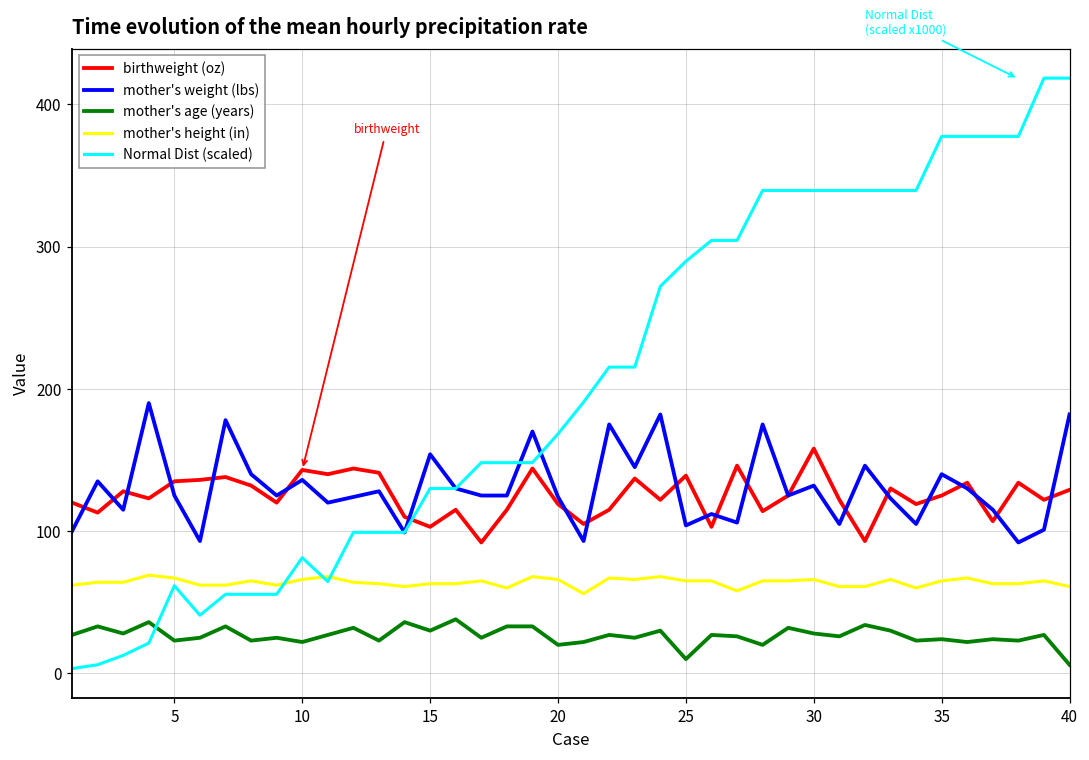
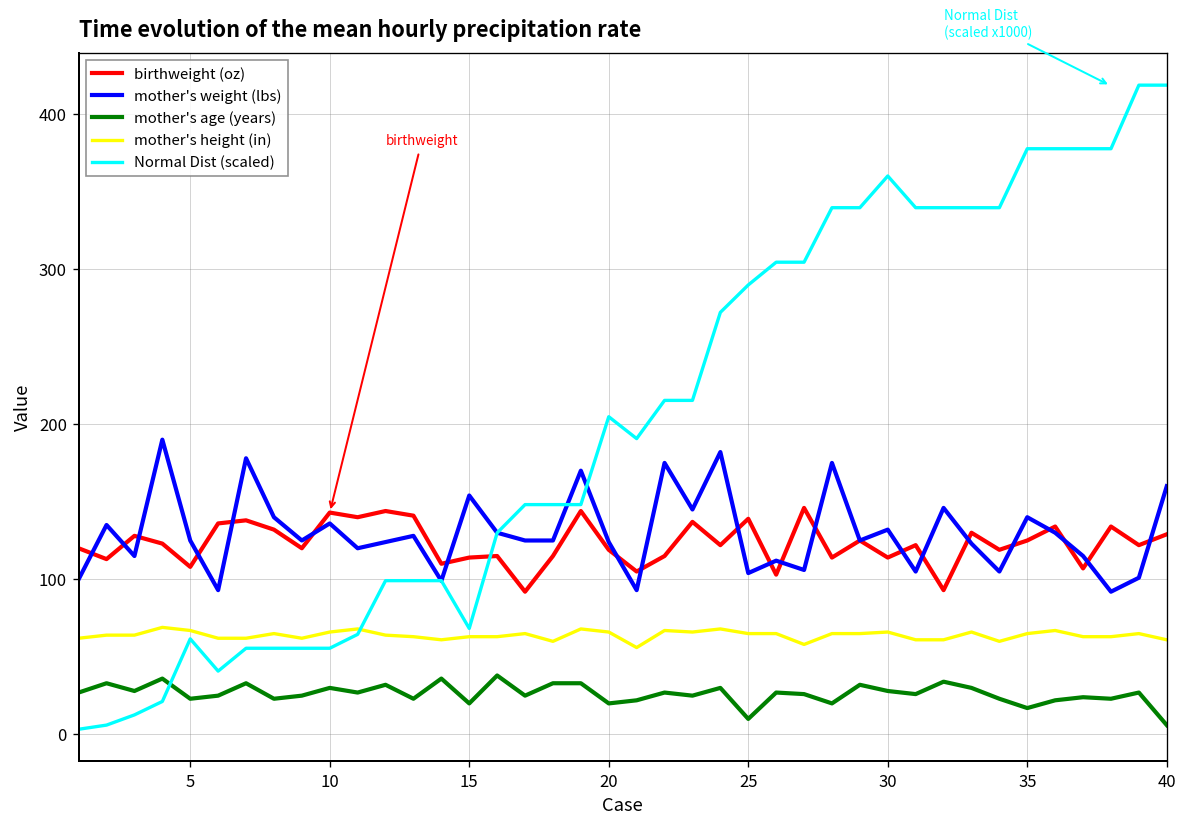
birthweight (oz), 5: 135 -> 108
mother's age (years), 10: 22 -> 30
Normal Dist (scaled), 10: 81 -> 56
birthweight (oz), 15: 103 -> 114
mother's age (years), 15: 30 -> 20
Normal Dist (scaled), 15: 130 -> 68
Normal Dist (scaled), 20: 168 -> 205
birthweight (oz), 30: 158 -> 114
Normal Dist (scaled), 30: 339 -> 360
mother's age (years), 35: 24 -> 17
mother's weight (lbs), 40: 182 -> 160
